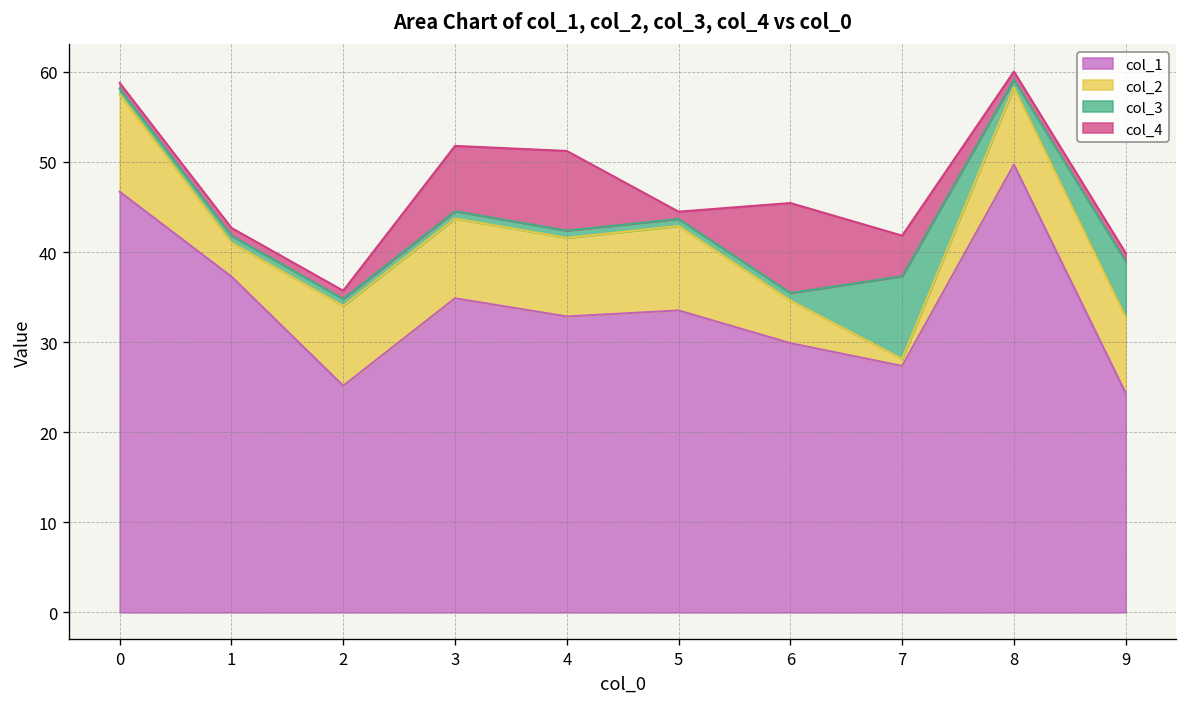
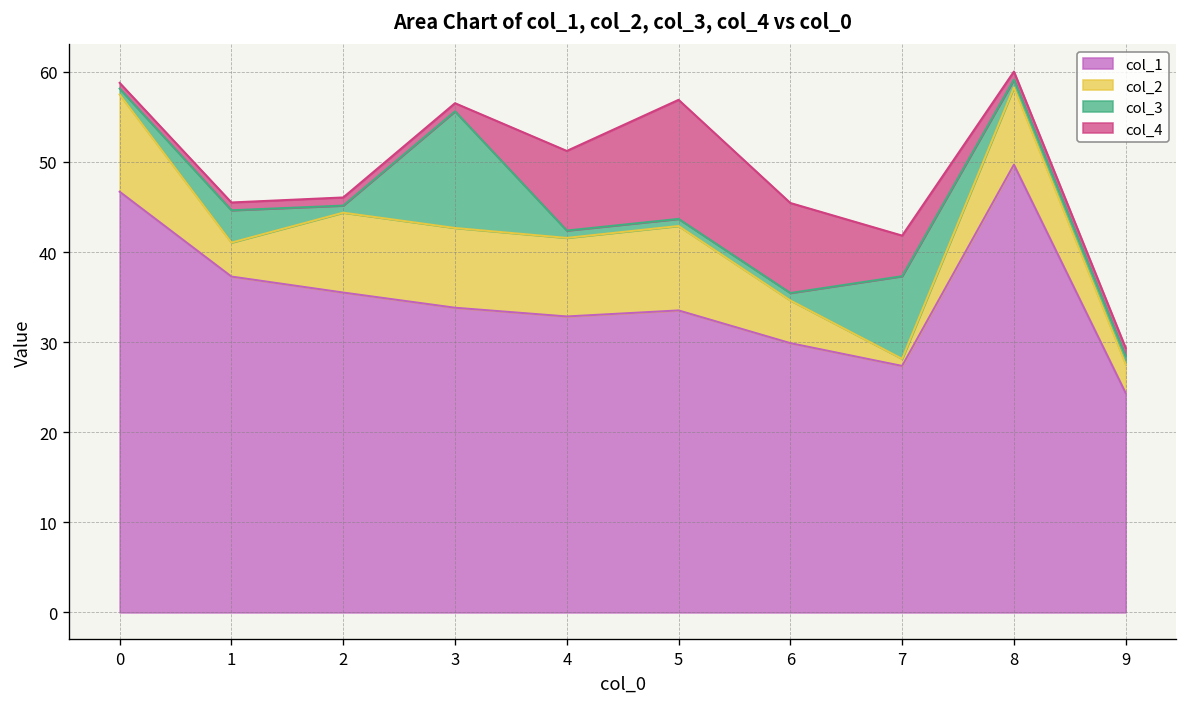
col_3, 1: 1 -> 4
col_1, 2: 25 -> 36
col_1, 3: 35 -> 34
col_3, 3: 1 -> 13
col_4, 3: 7 -> 1
col_4, 5: 1 -> 13
col_2, 9: 8 -> 3
col_3, 9: 6 -> 1
